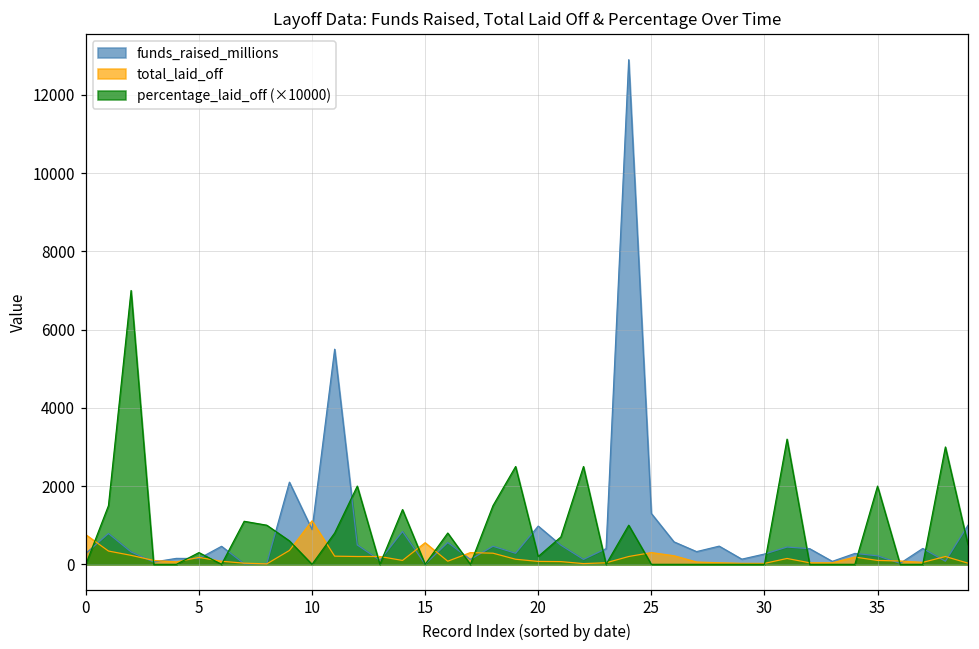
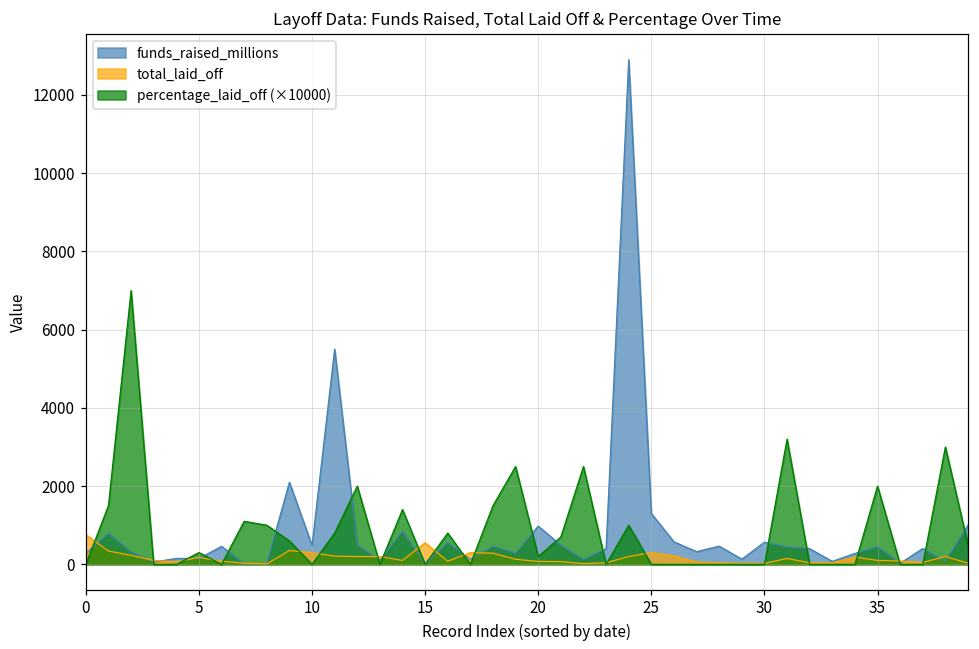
funds_raised_millions, 10: 900 -> 500
total_laid_off, 10: 1100 -> 300
funds_raised_millions, 30: 300 -> 600
funds_raised_millions, 35: 200 -> 500
